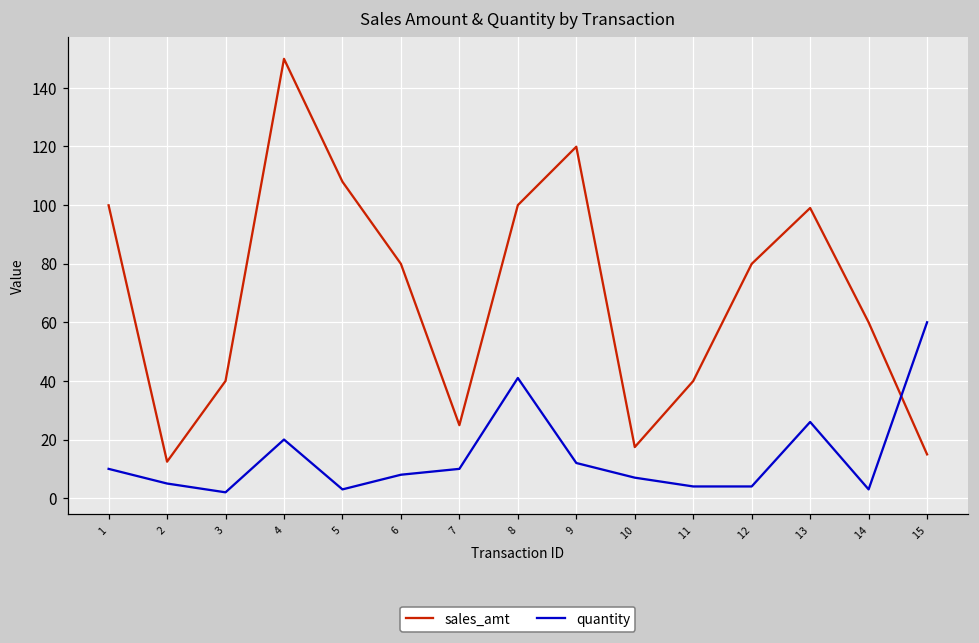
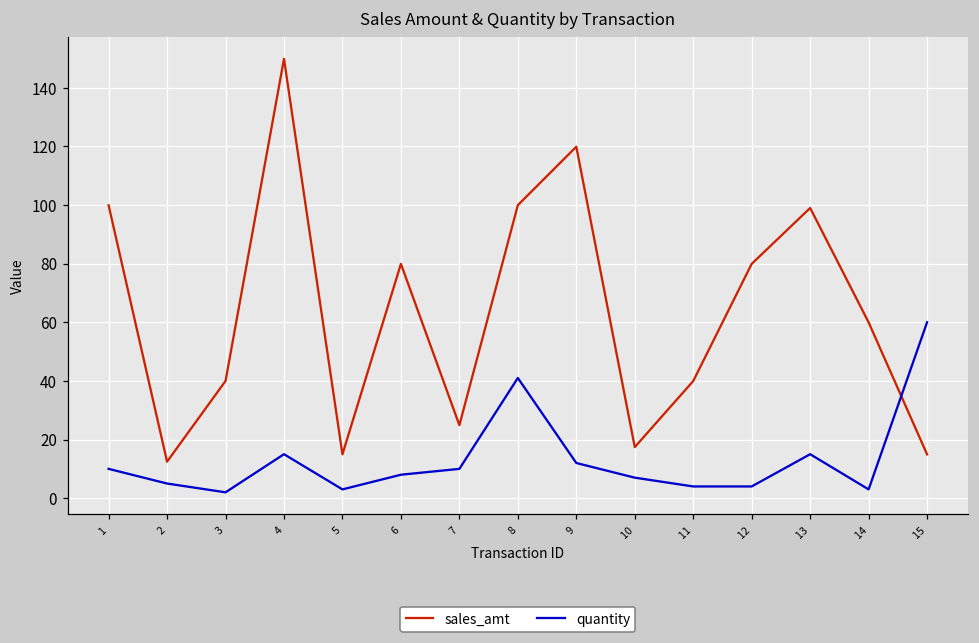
quantity, 4: 20 -> 15
sales_amt, 5: 108 -> 15
quantity, 13: 26 -> 15
